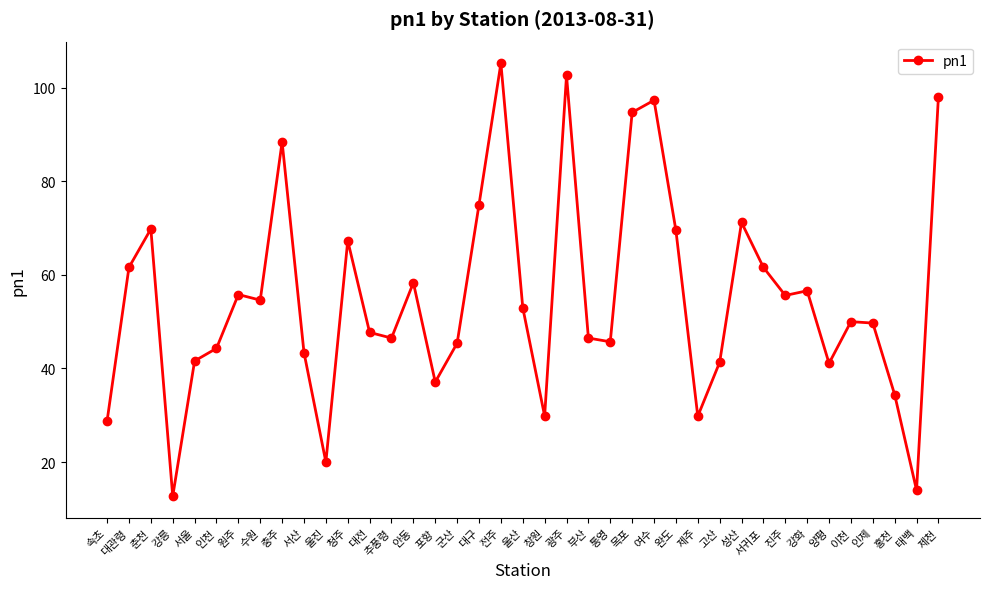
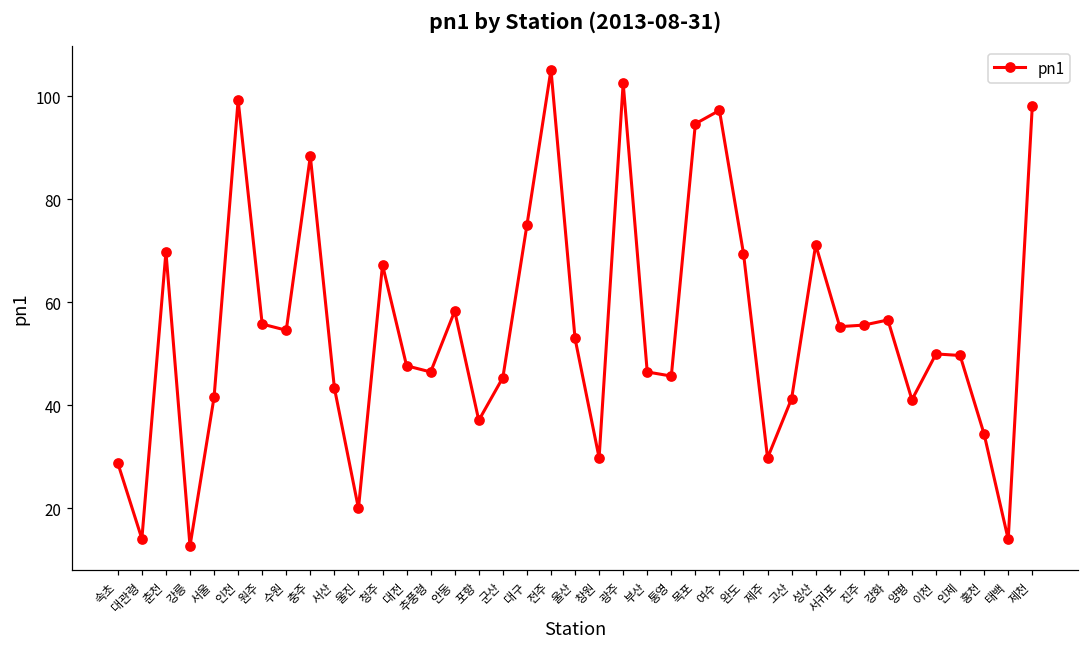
대관령: 62 -> 14
인천: 44 -> 99
서귀포: 62 -> 55
